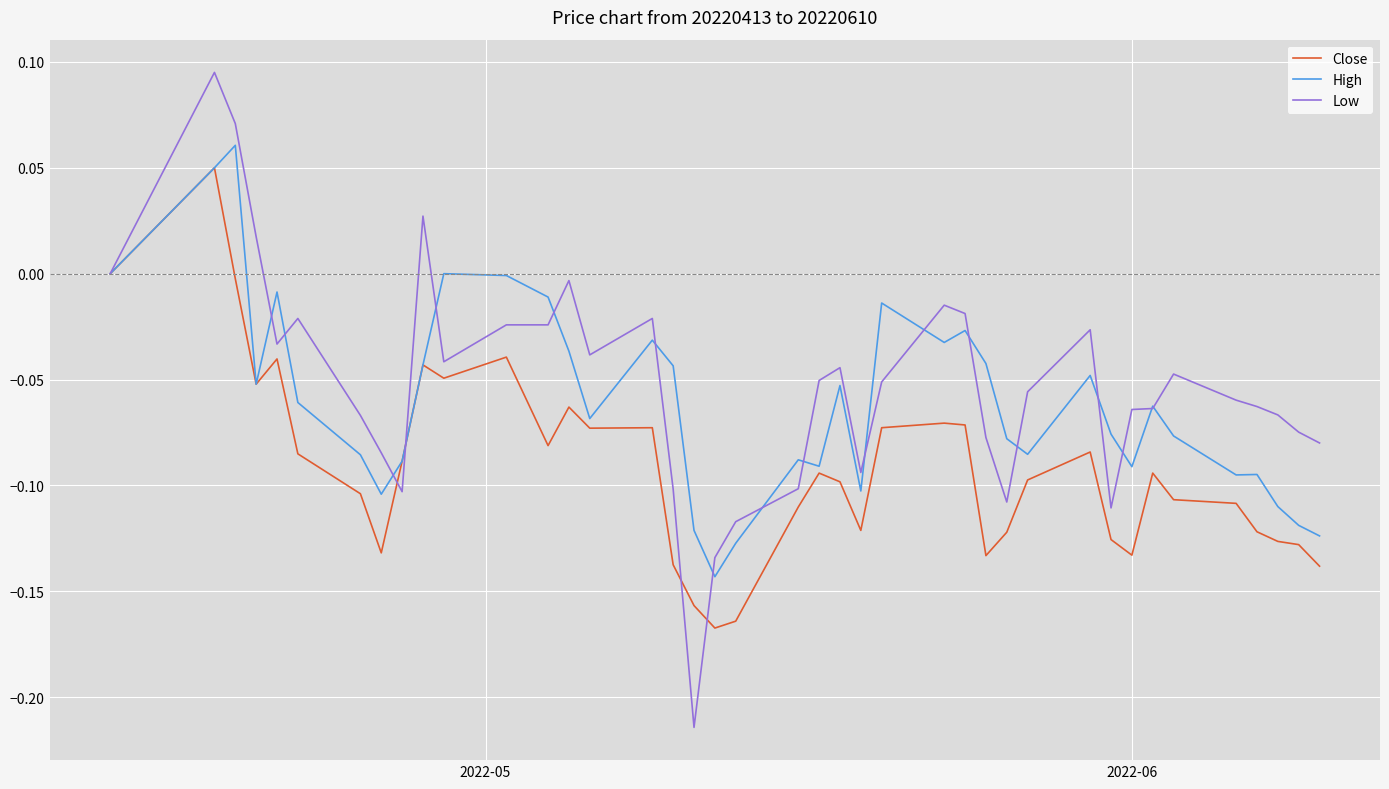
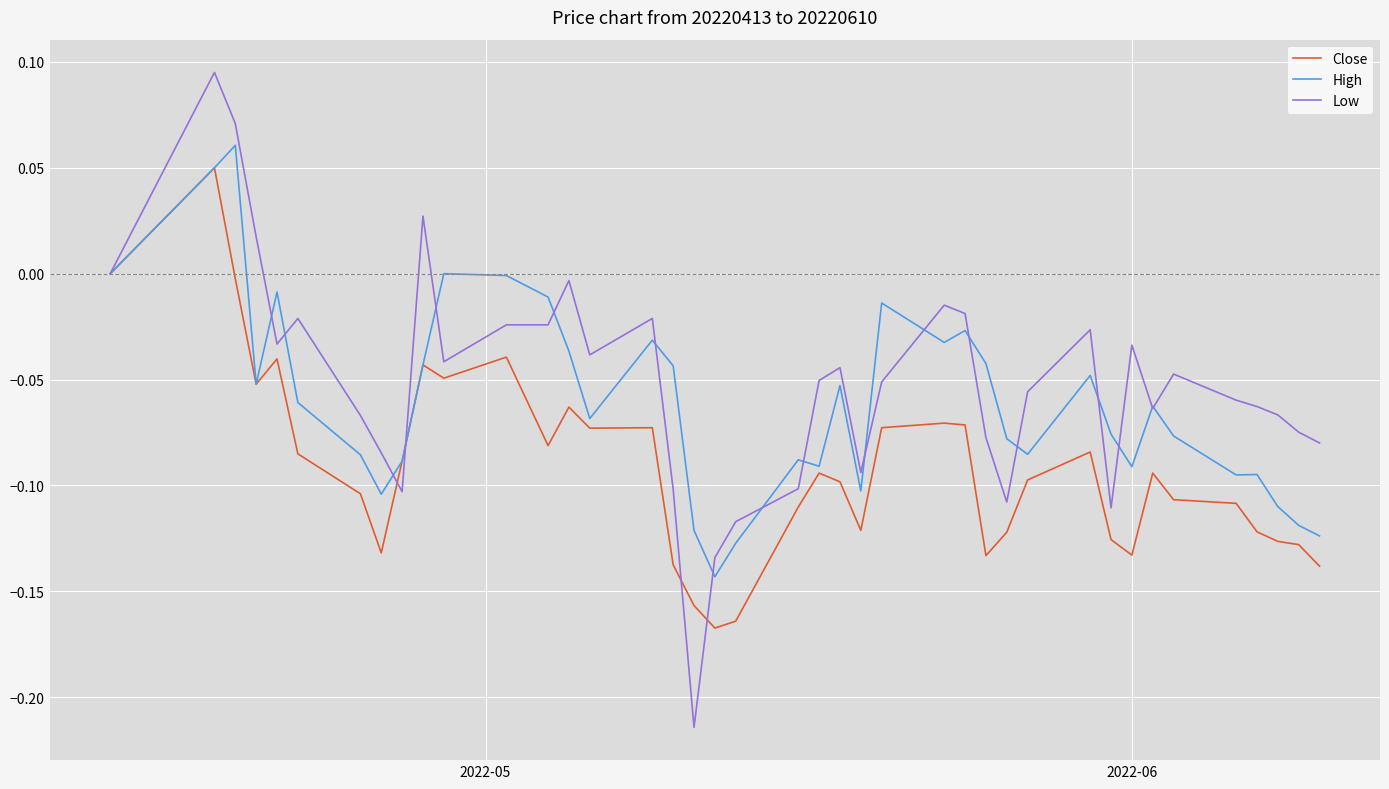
Low, 2022-06: -0.064 -> -0.034
